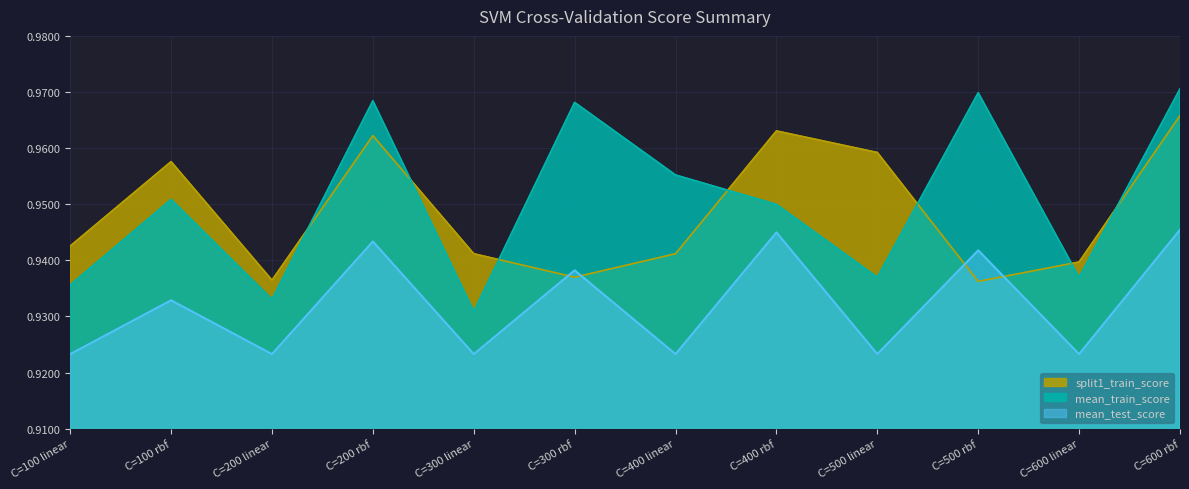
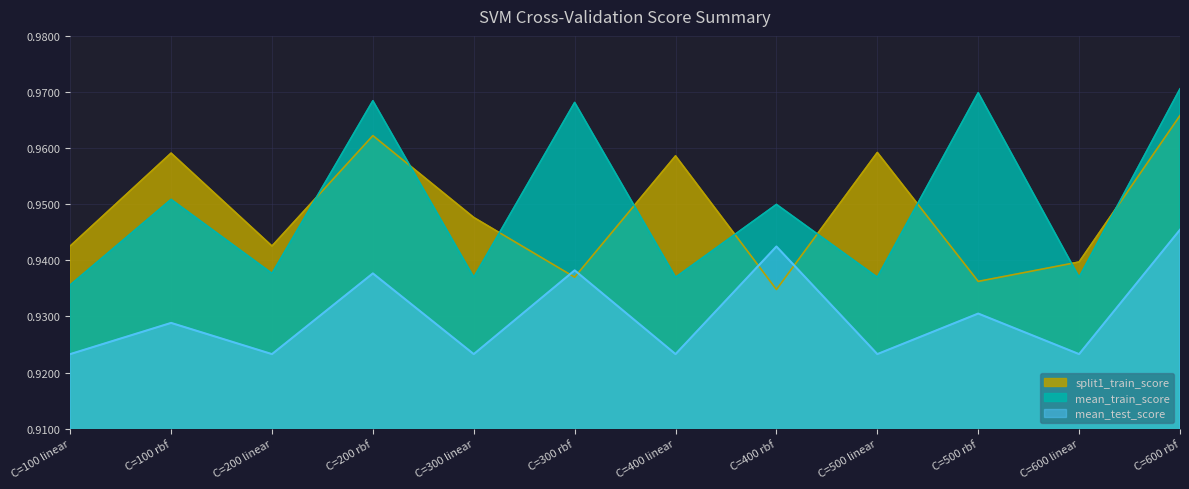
split1_train_score, C=100 rbf: 0.958 -> 0.959
mean_test_score, C=100 rbf: 0.933 -> 0.929
split1_train_score, C=200 linear: 0.936 -> 0.943
mean_train_score, C=200 linear: 0.933 -> 0.938
mean_test_score, C=200 rbf: 0.943 -> 0.938
split1_train_score, C=300 linear: 0.941 -> 0.948
mean_train_score, C=300 linear: 0.931 -> 0.937
split1_train_score, C=400 linear: 0.941 -> 0.959
mean_train_score, C=400 linear: 0.955 -> 0.937
split1_train_score, C=400 rbf: 0.963 -> 0.935
mean_test_score, C=400 rbf: 0.945 -> 0.942
mean_test_score, C=500 rbf: 0.942 -> 0.931
